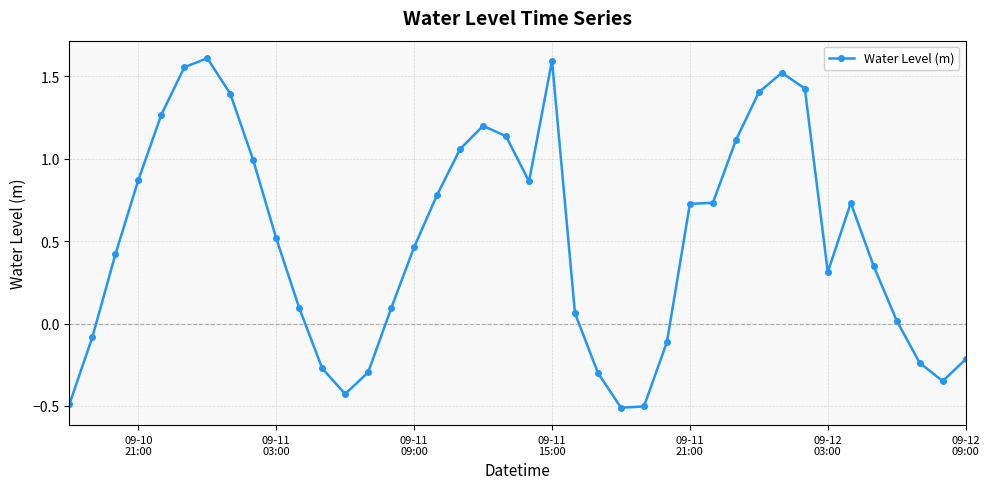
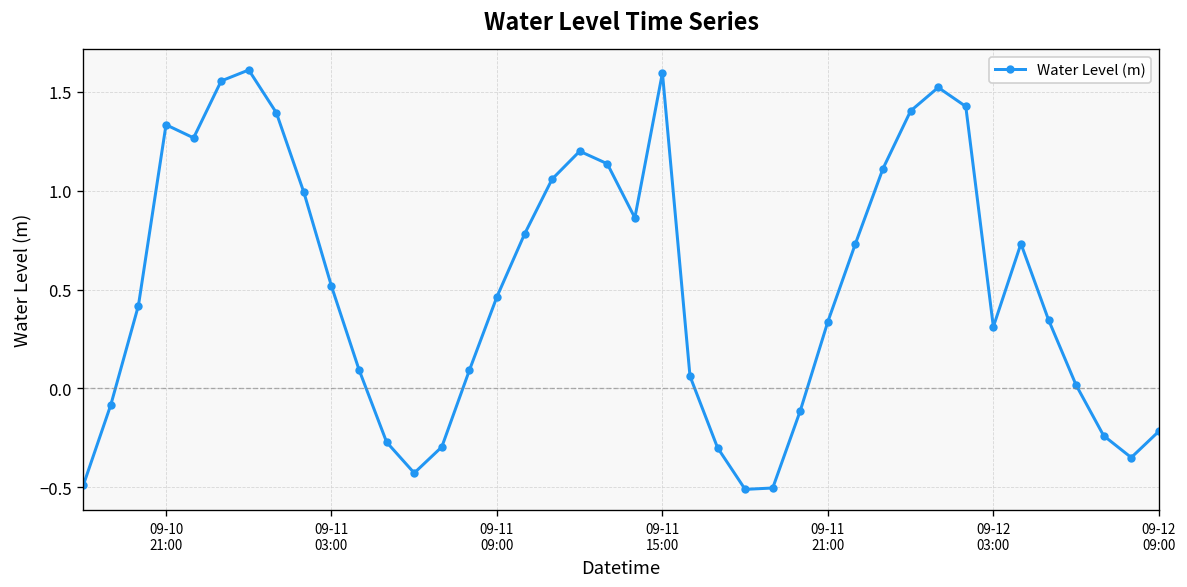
09-10 21:00: 0.87 -> 1.33
09-11 21:00: 0.73 -> 0.34
